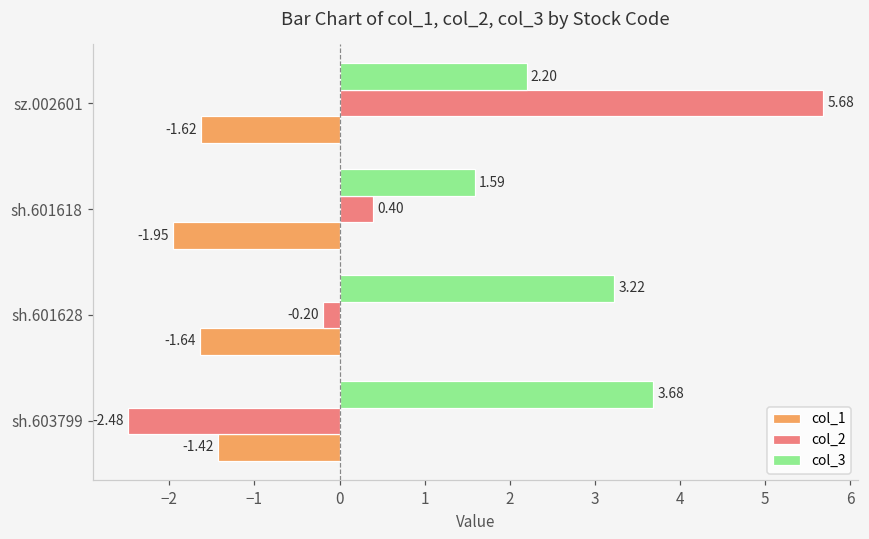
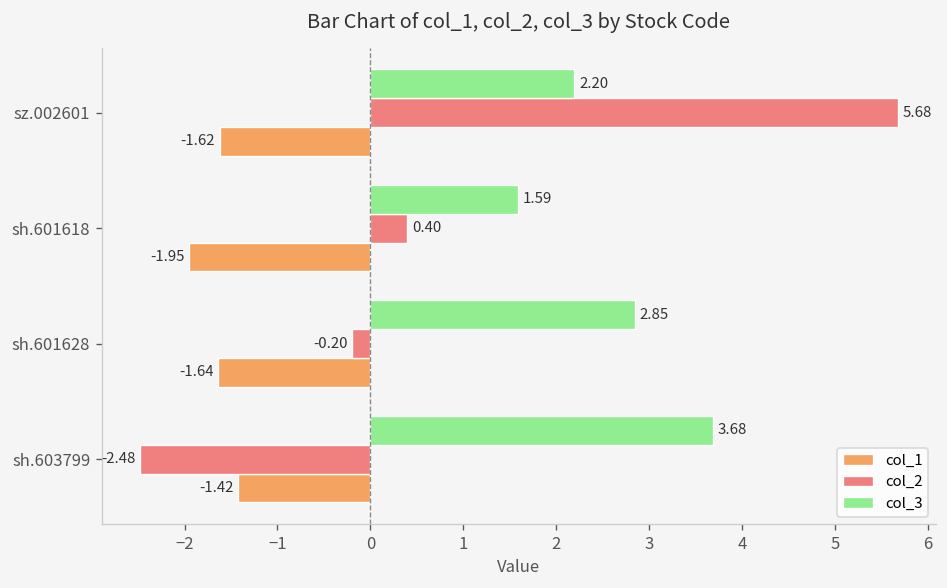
col_3, sh.601628: 3.22 -> 2.85
